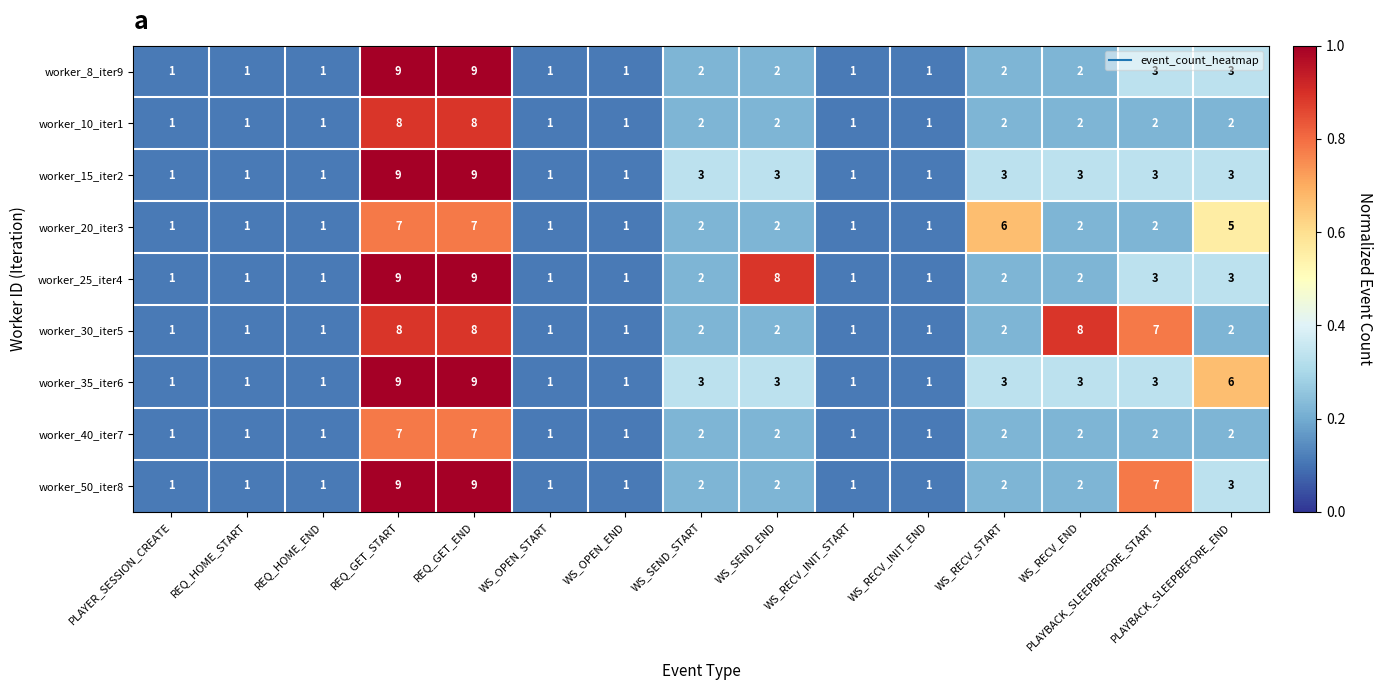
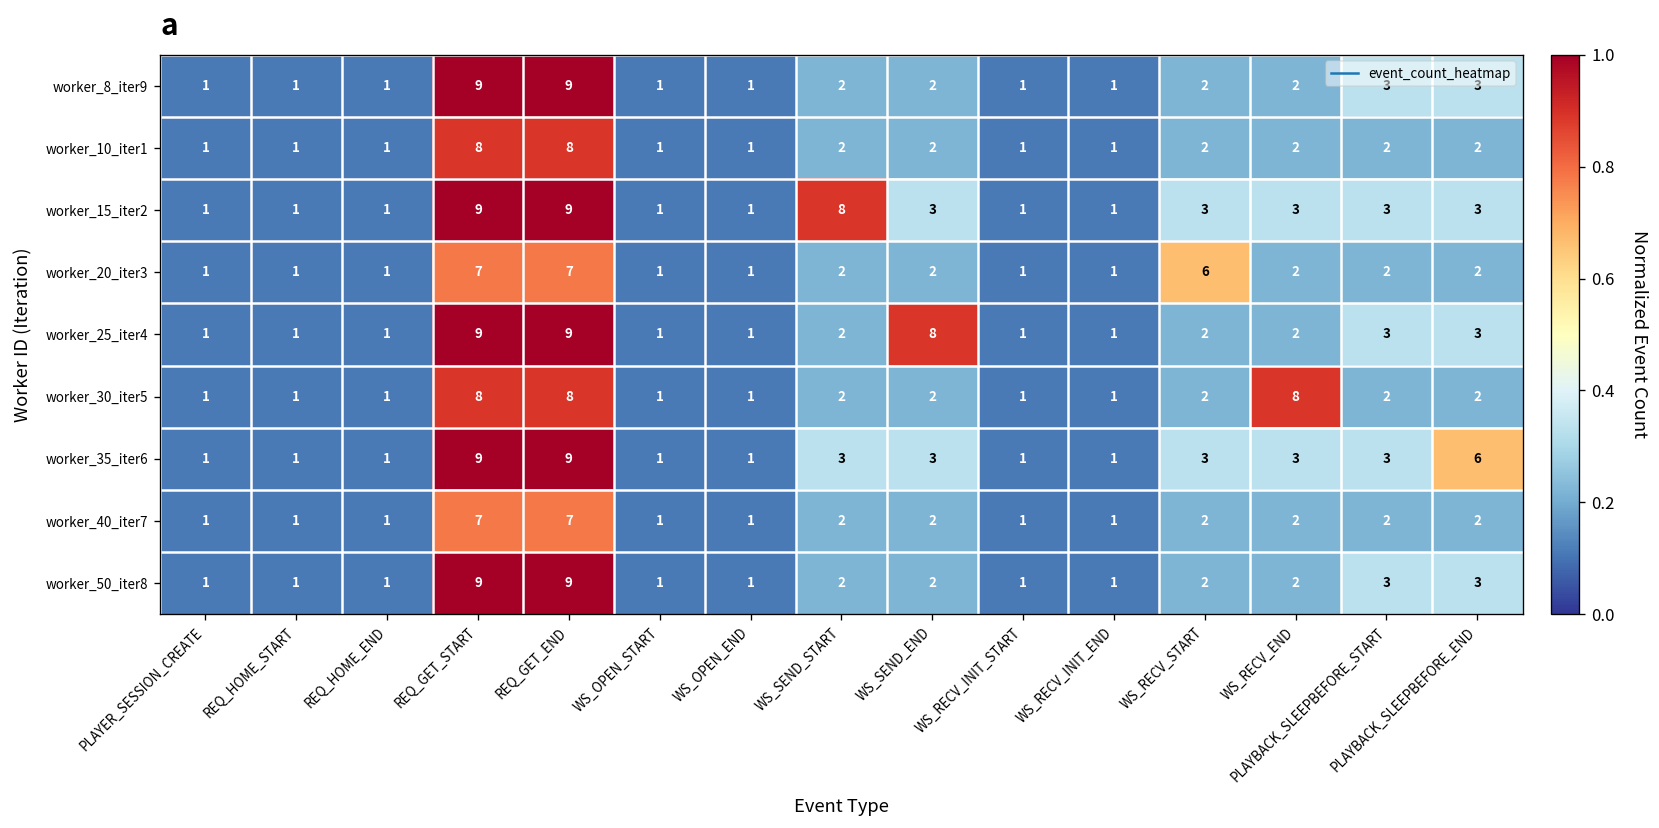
worker_15_iter2, WS_SEND_START: 3 -> 8
worker_20_iter3, PLAYBACK_SLEEPBEFORE_END: 5 -> 2
worker_30_iter5, PLAYBACK_SLEEPBEFORE_START: 7 -> 2
worker_50_iter8, PLAYBACK_SLEEPBEFORE_START: 7 -> 3
